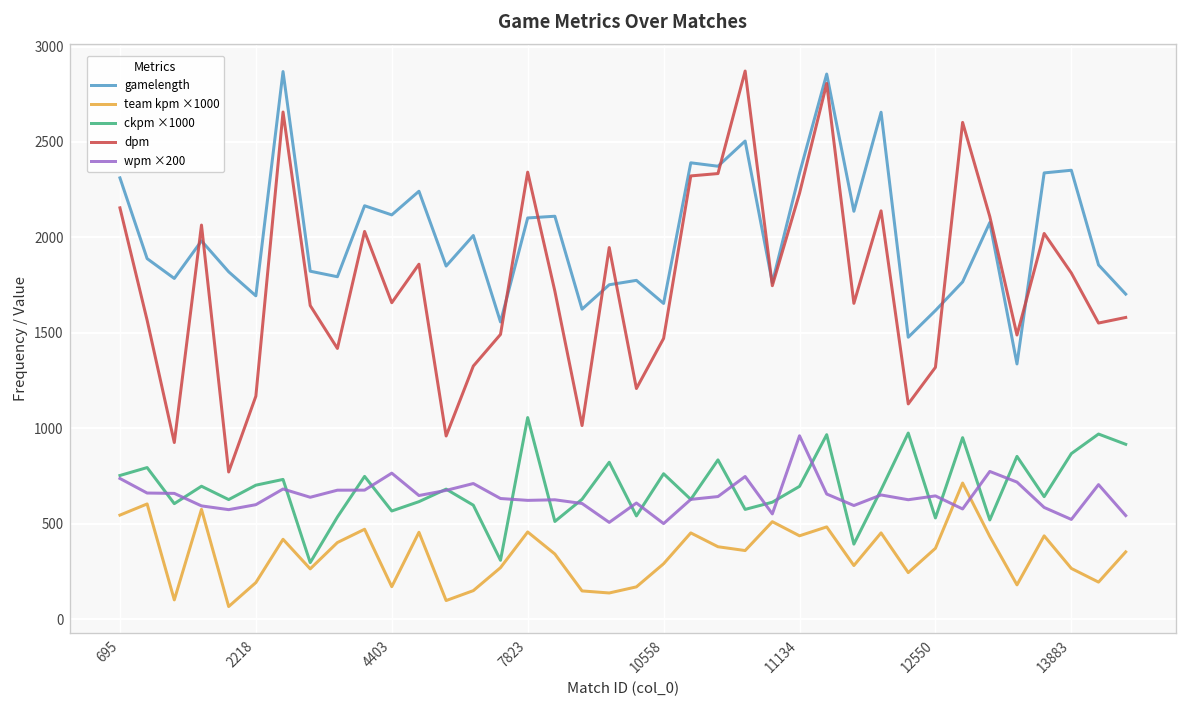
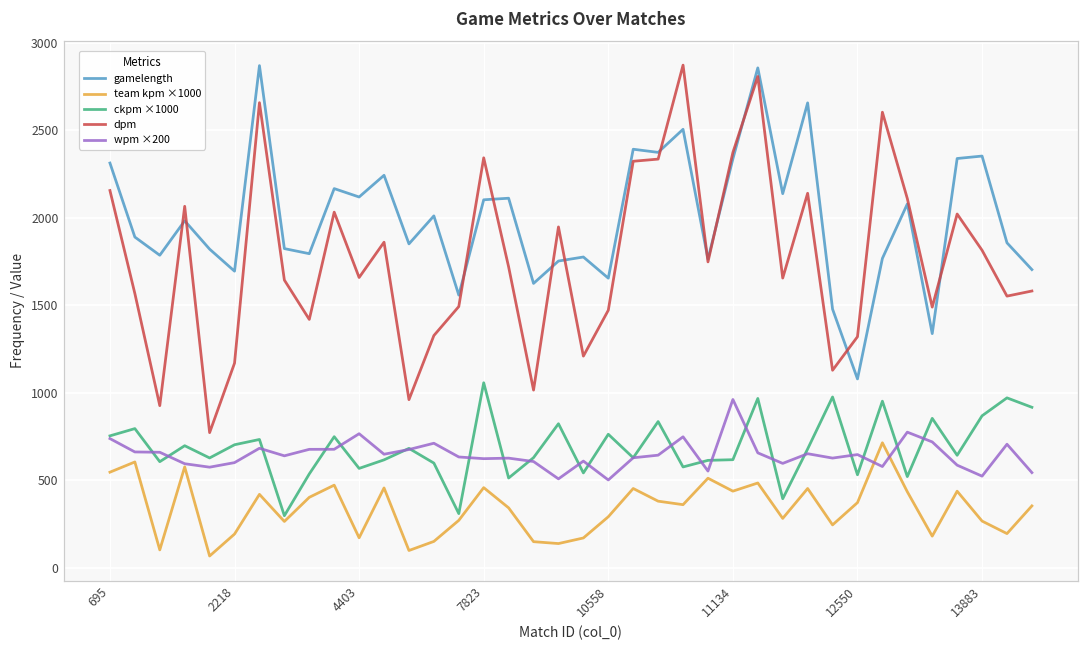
ckpm ×1000, 11134: 700 -> 620
dpm, 11134: 2230 -> 2370
gamelength, 12550: 1620 -> 1080
